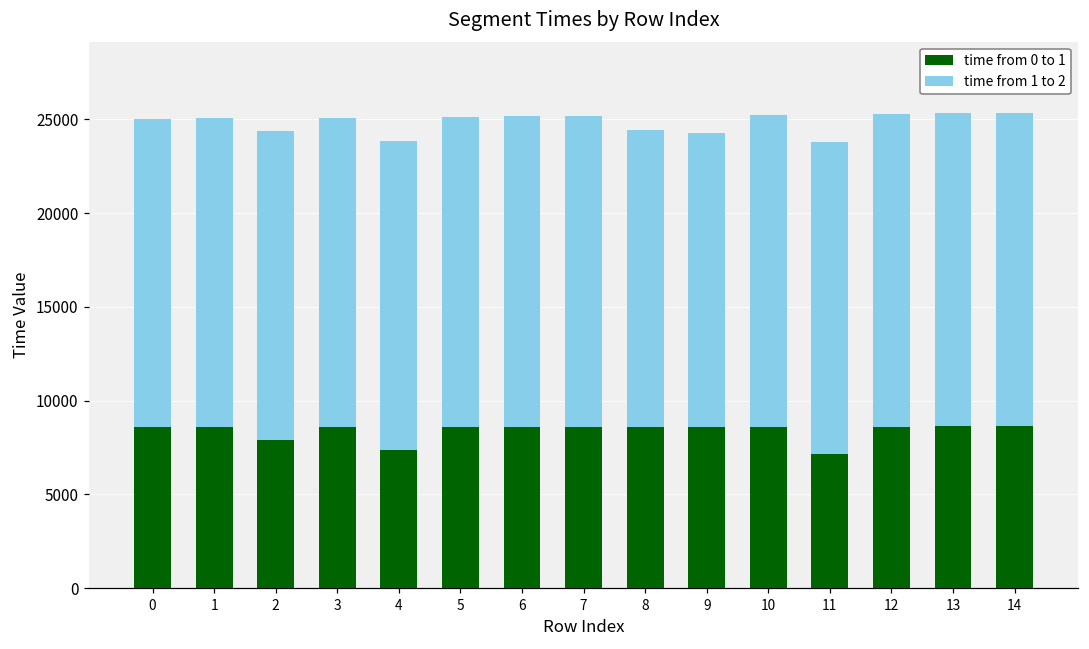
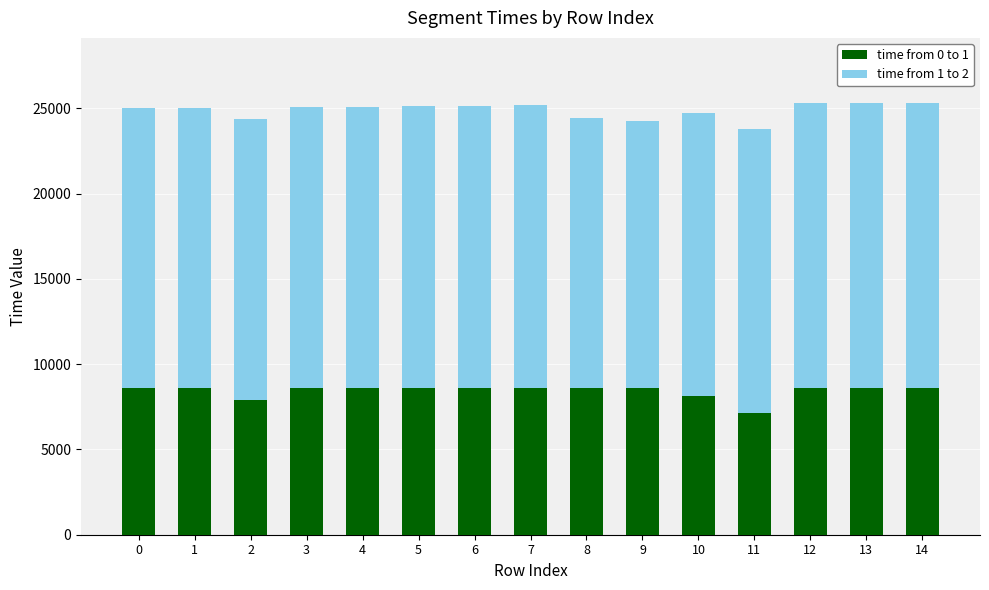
time from 0 to 1, 4: 7400 -> 8600
time from 0 to 1, 10: 8600 -> 8100
